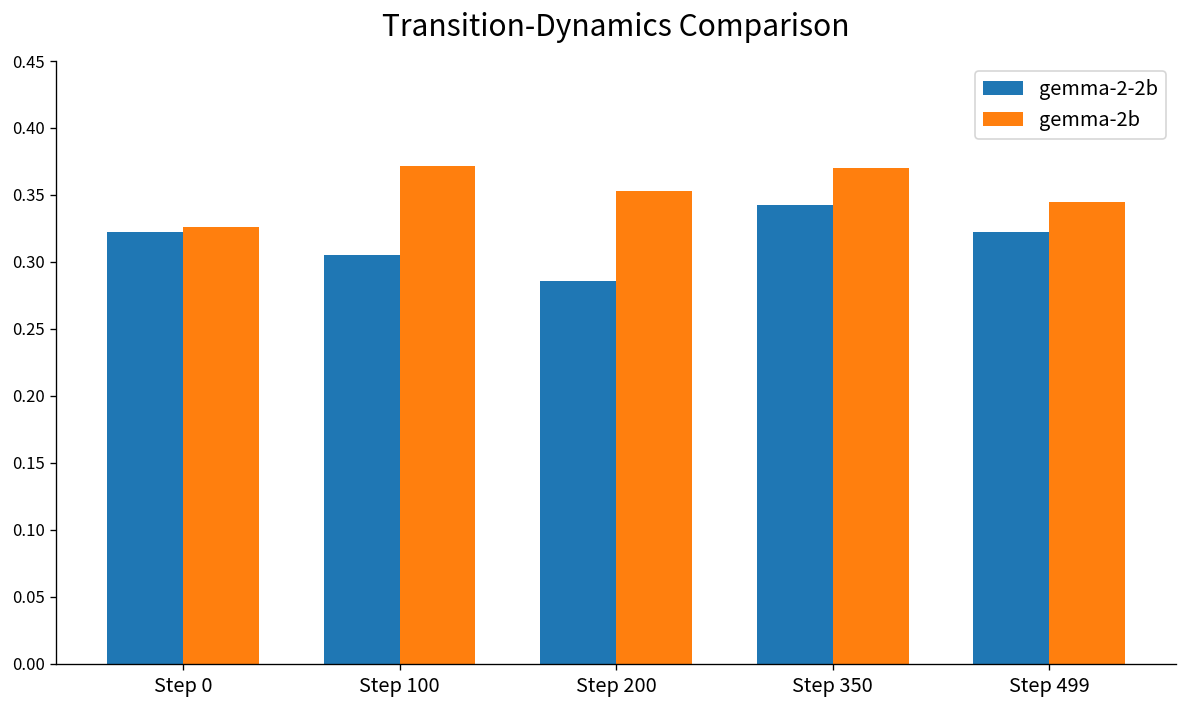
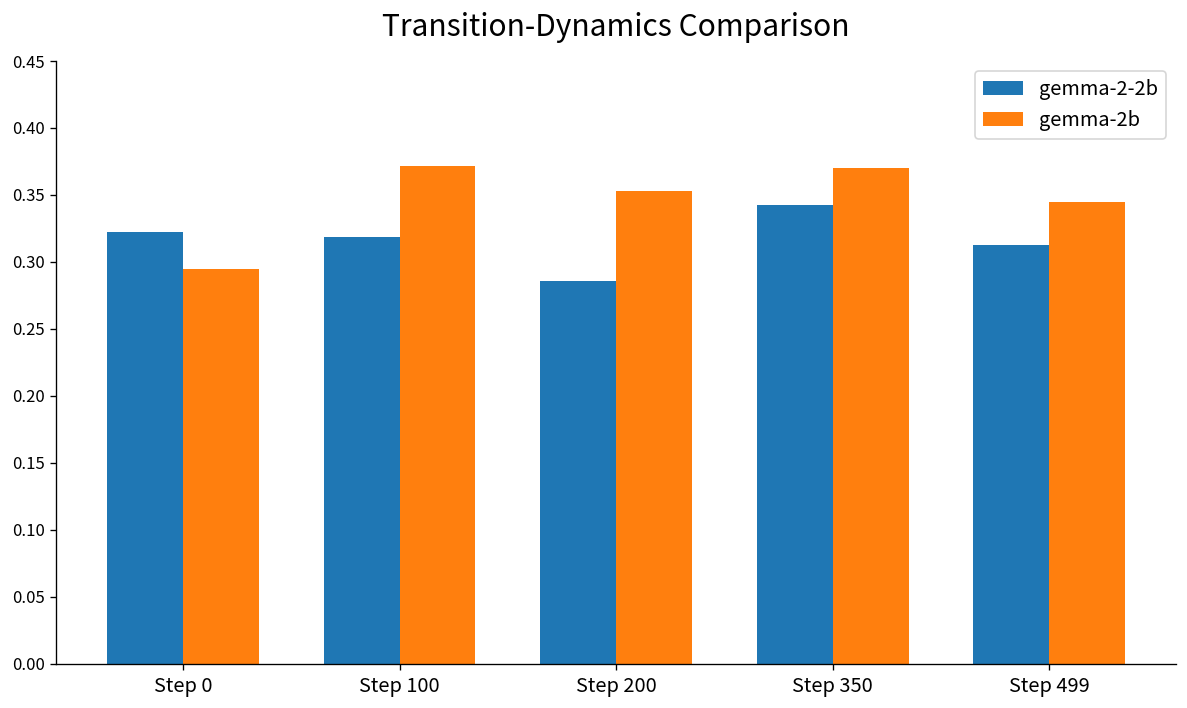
gemma-2b, Step 0: 0.326 -> 0.295
gemma-2-2b, Step 100: 0.305 -> 0.318
gemma-2-2b, Step 499: 0.322 -> 0.313
